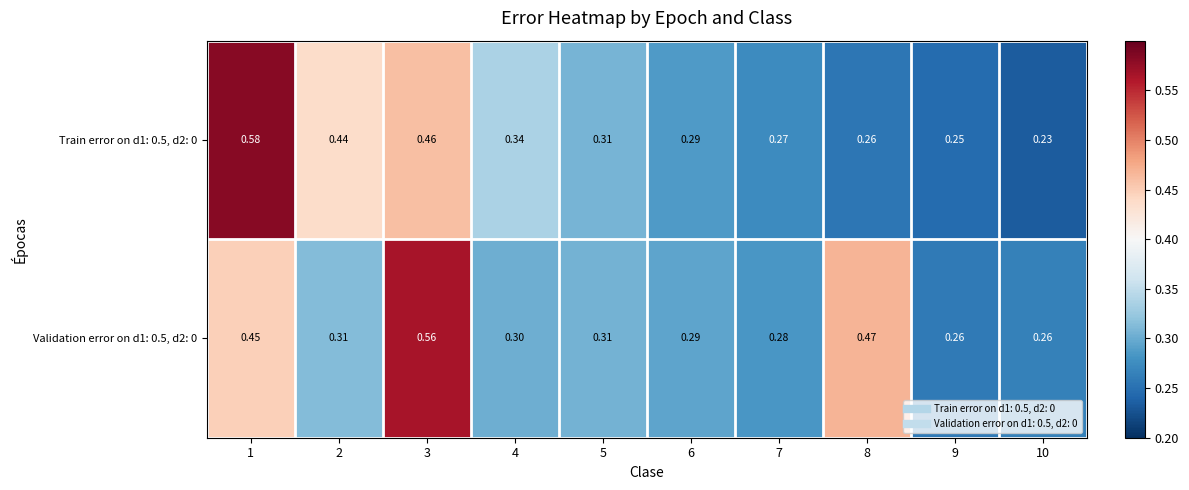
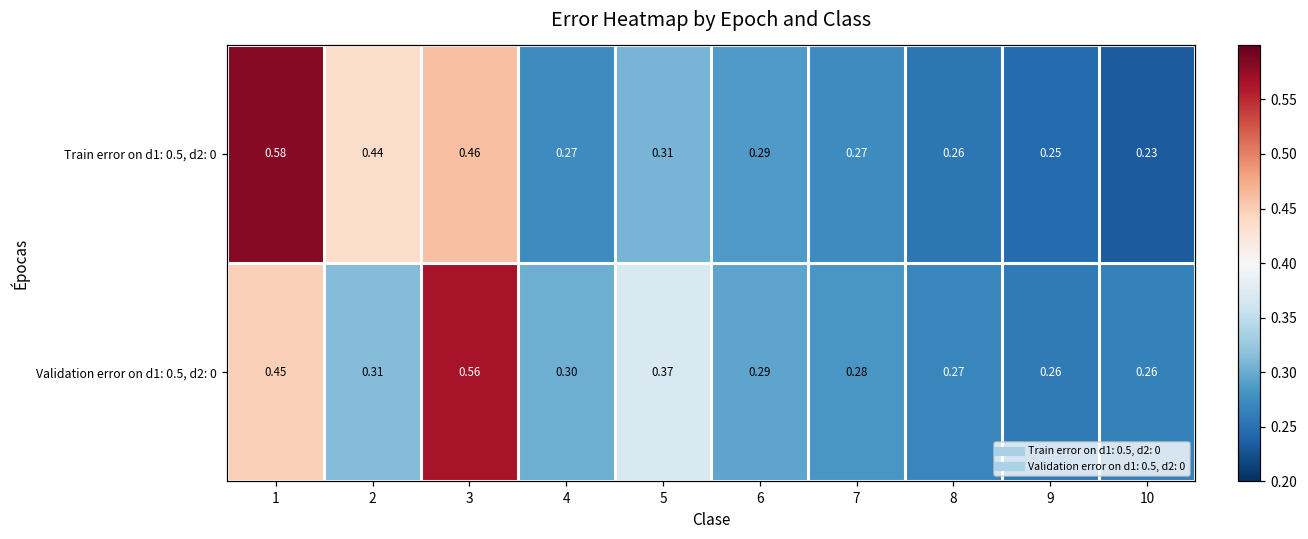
Train error on d1: 0.5, d2: 0, 4: 0.34 -> 0.27
Validation error on d1: 0.5, d2: 0, 5: 0.31 -> 0.37
Validation error on d1: 0.5, d2: 0, 8: 0.47 -> 0.27
